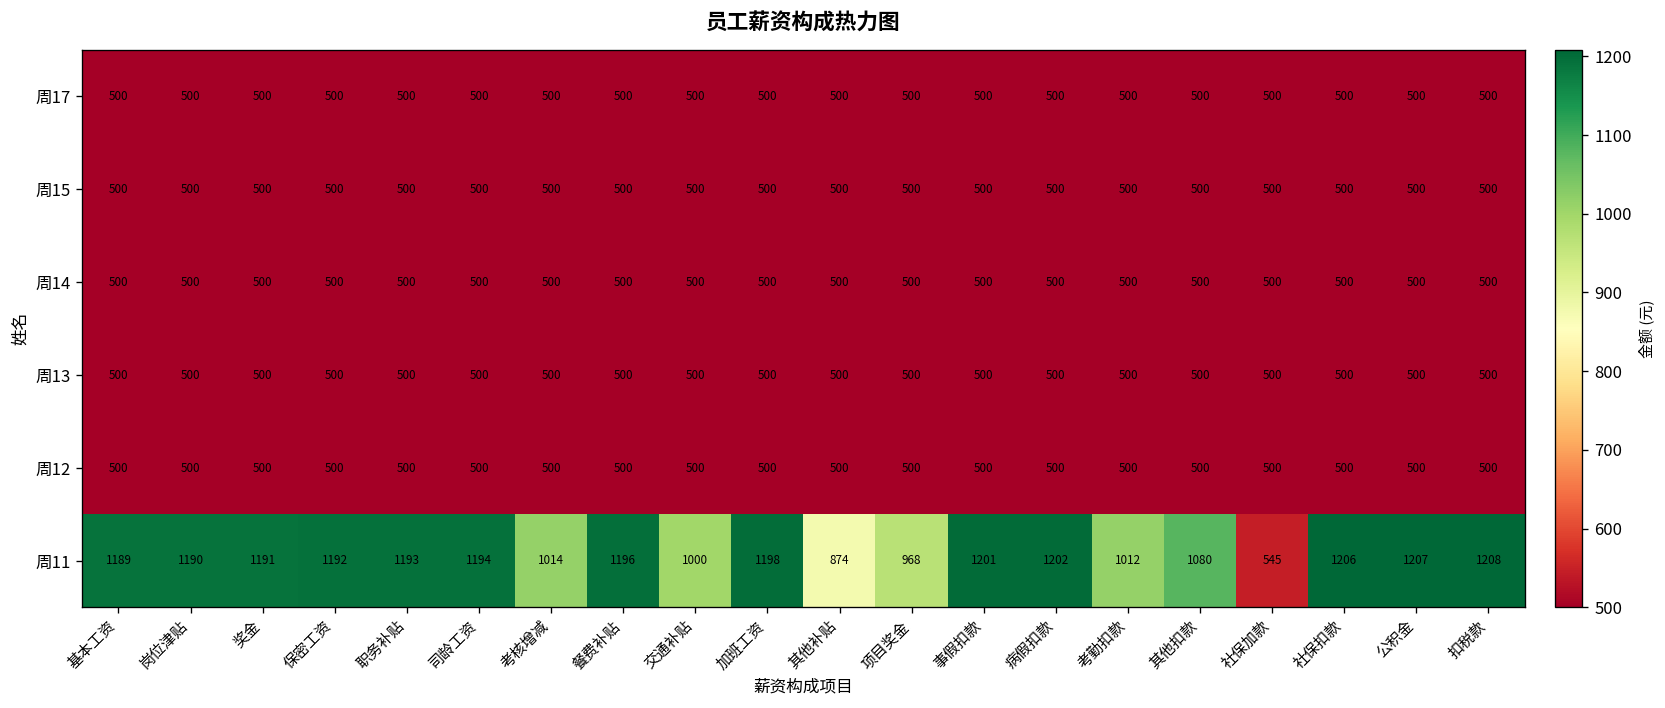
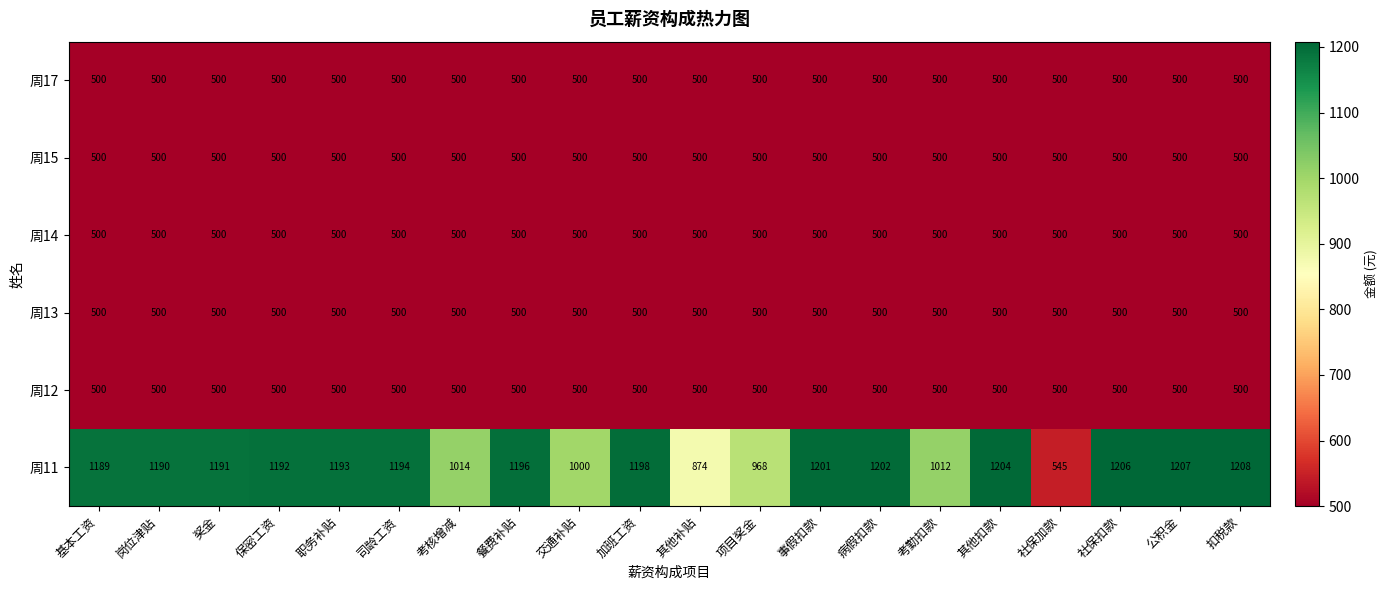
周11, 其他扣款: 1080 -> 1204
